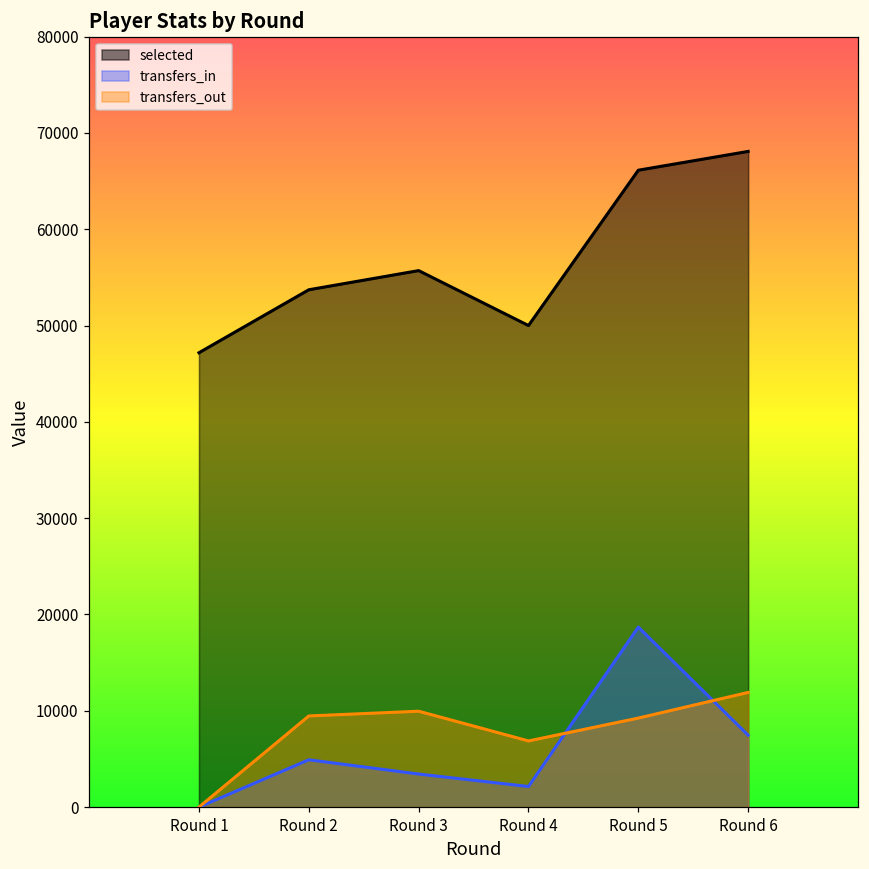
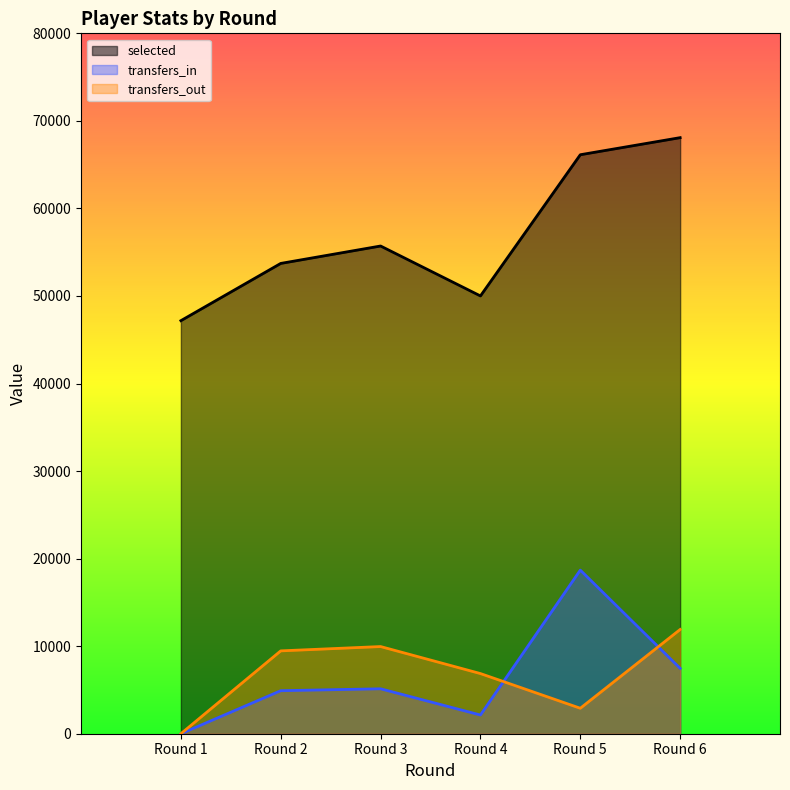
transfers_in, Round 3: 3000 -> 5000
transfers_out, Round 5: 9000 -> 3000
